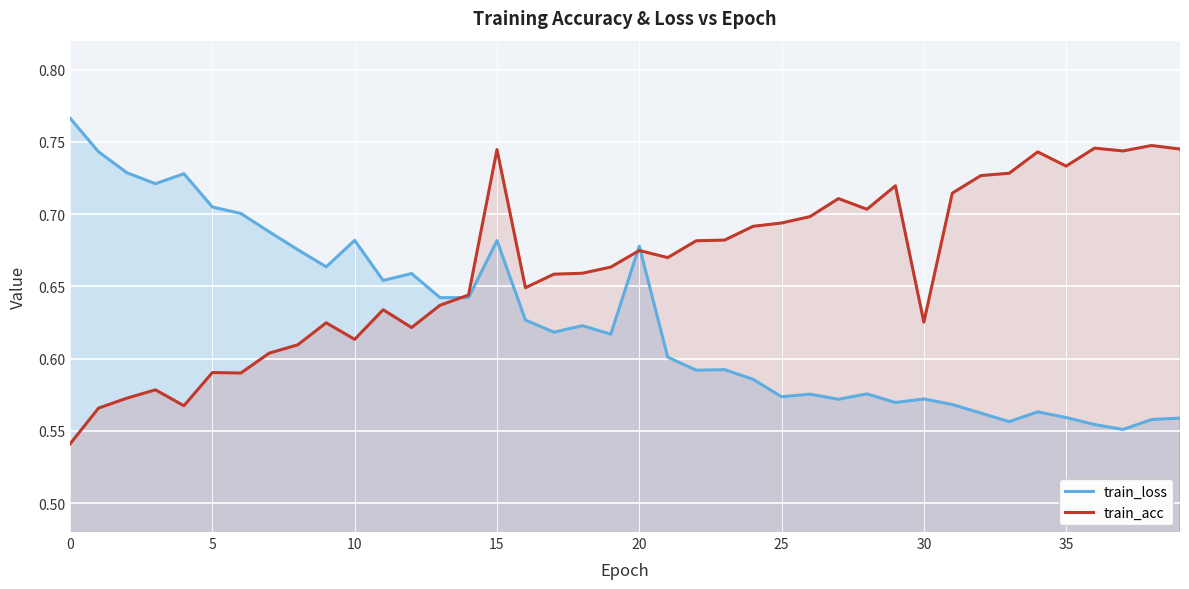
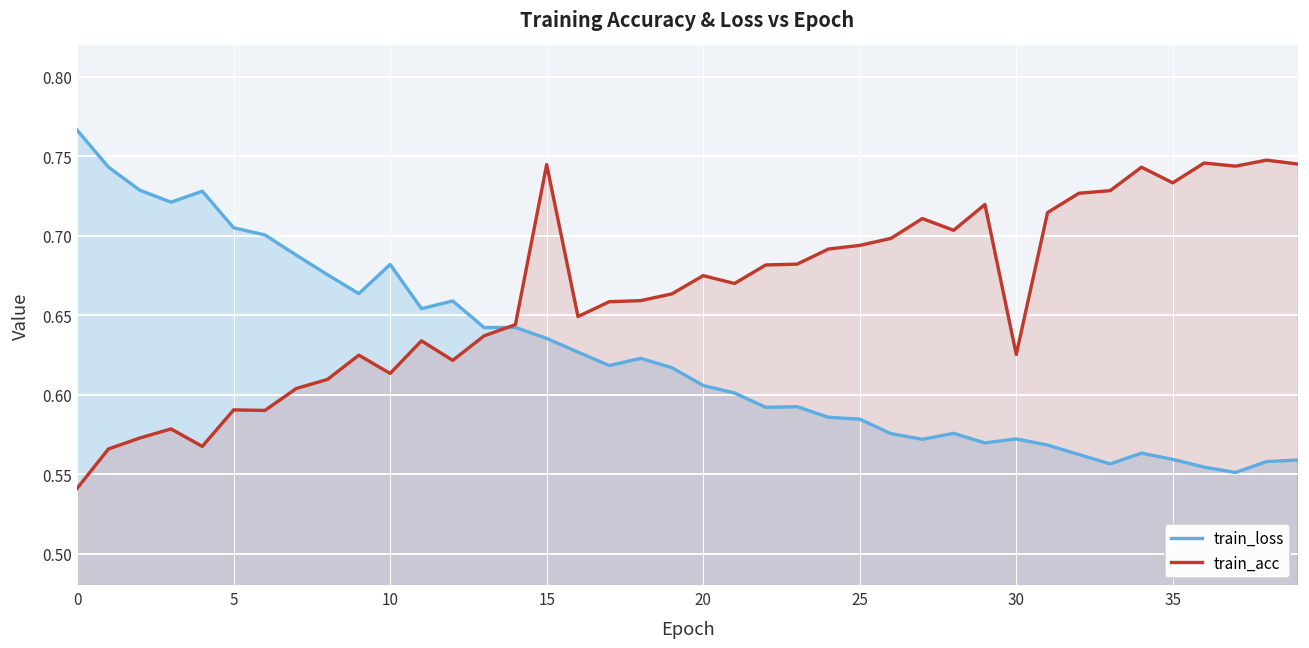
train_loss, 15: 0.682 -> 0.635
train_loss, 20: 0.678 -> 0.606
train_loss, 25: 0.574 -> 0.585
